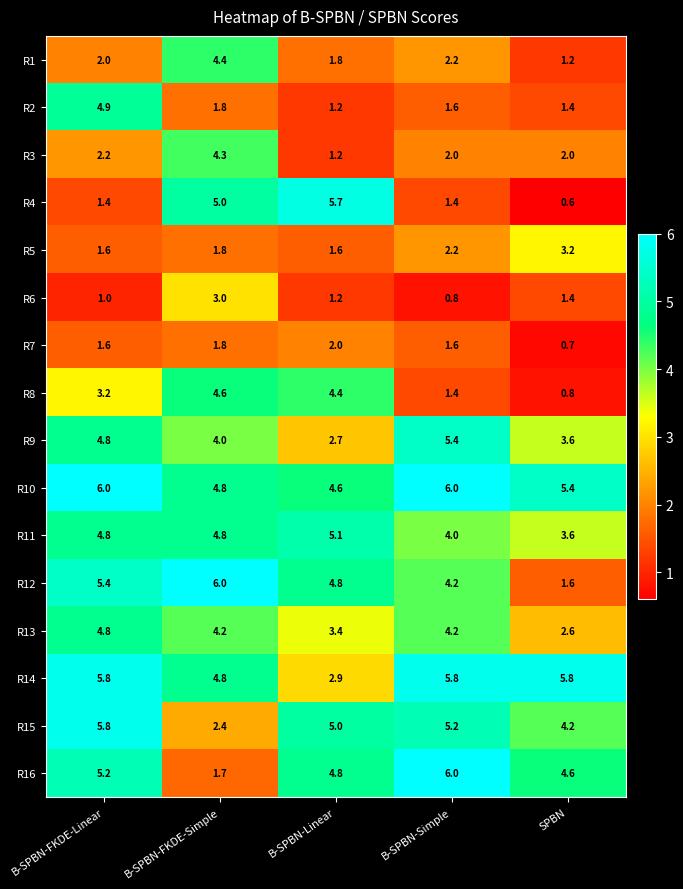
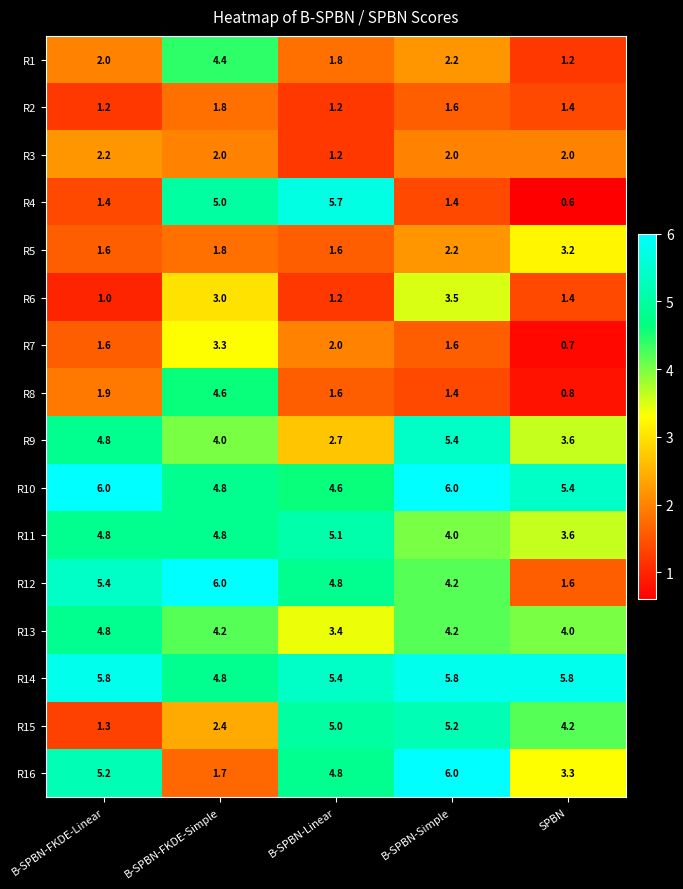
R2, B-SPBN-FKDE-Linear: 4.9 -> 1.2
R3, B-SPBN-FKDE-Simple: 4.3 -> 2.0
R6, B-SPBN-Simple: 0.8 -> 3.5
R7, B-SPBN-FKDE-Simple: 1.8 -> 3.3
R8, B-SPBN-FKDE-Linear: 3.2 -> 1.9
R8, B-SPBN-Linear: 4.4 -> 1.6
R13, SPBN: 2.6 -> 4.0
R14, B-SPBN-Linear: 2.9 -> 5.4
R15, B-SPBN-FKDE-Linear: 5.8 -> 1.3
R16, SPBN: 4.6 -> 3.3
